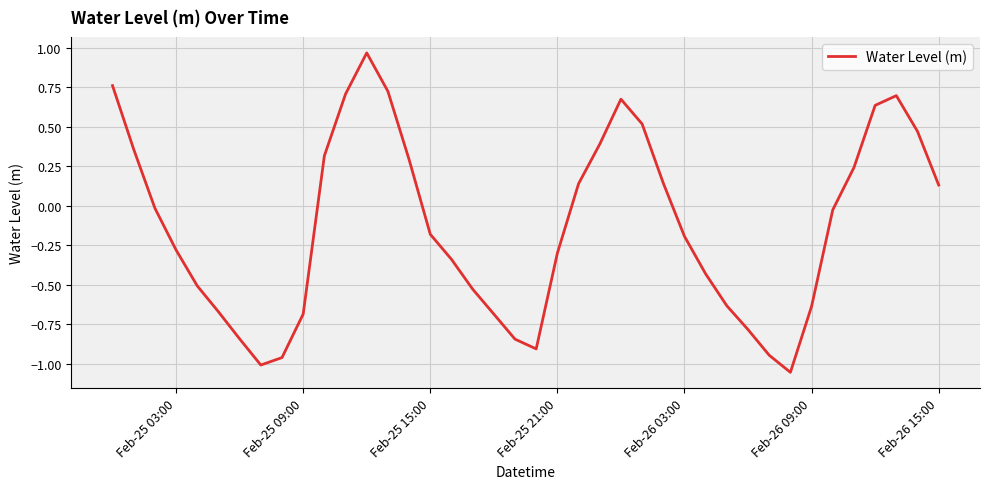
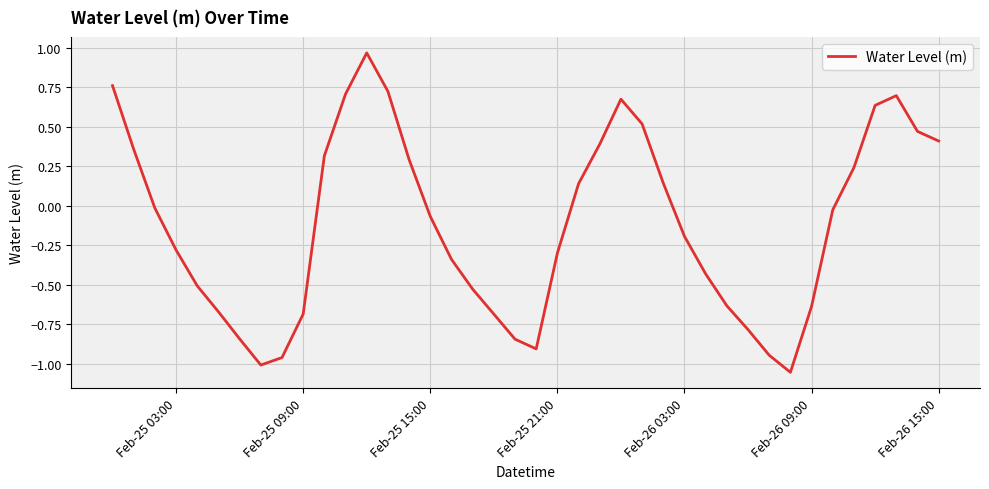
Feb-25 15:00: -0.18 -> -0.07
Feb-26 15:00: 0.13 -> 0.41
